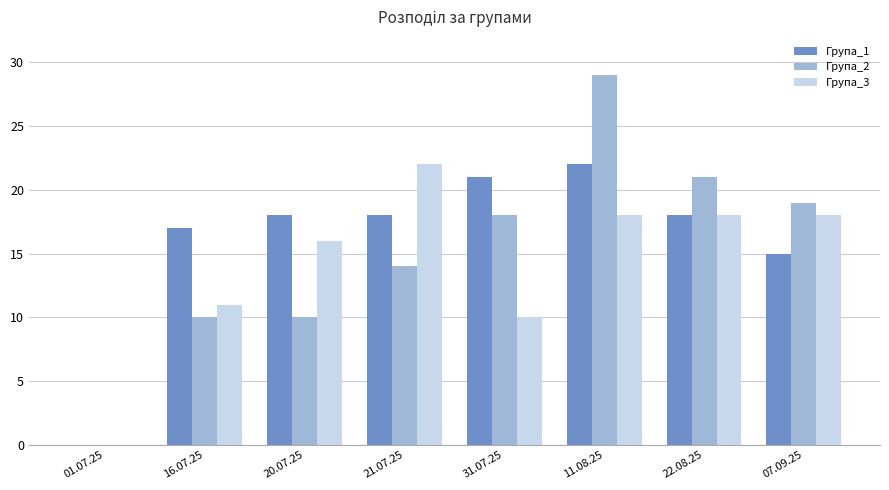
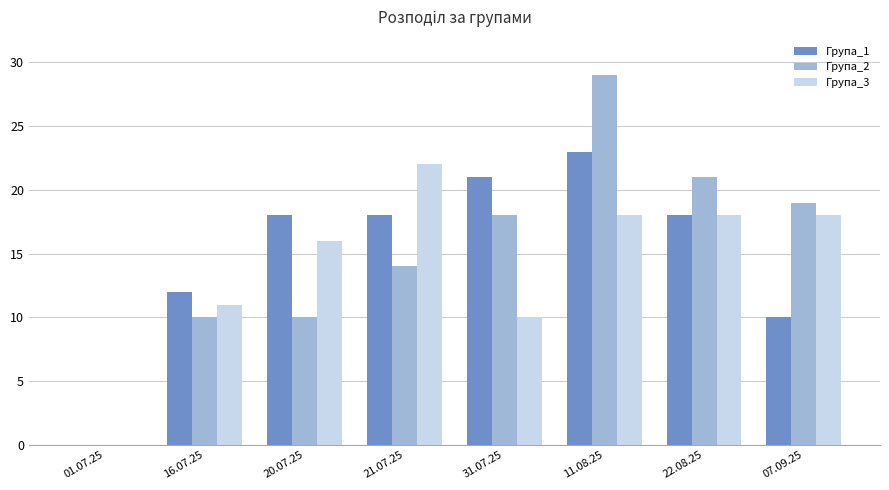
Група_1, 16.07.25: 17 -> 12
Група_1, 11.08.25: 22 -> 23
Група_1, 07.09.25: 15 -> 10
